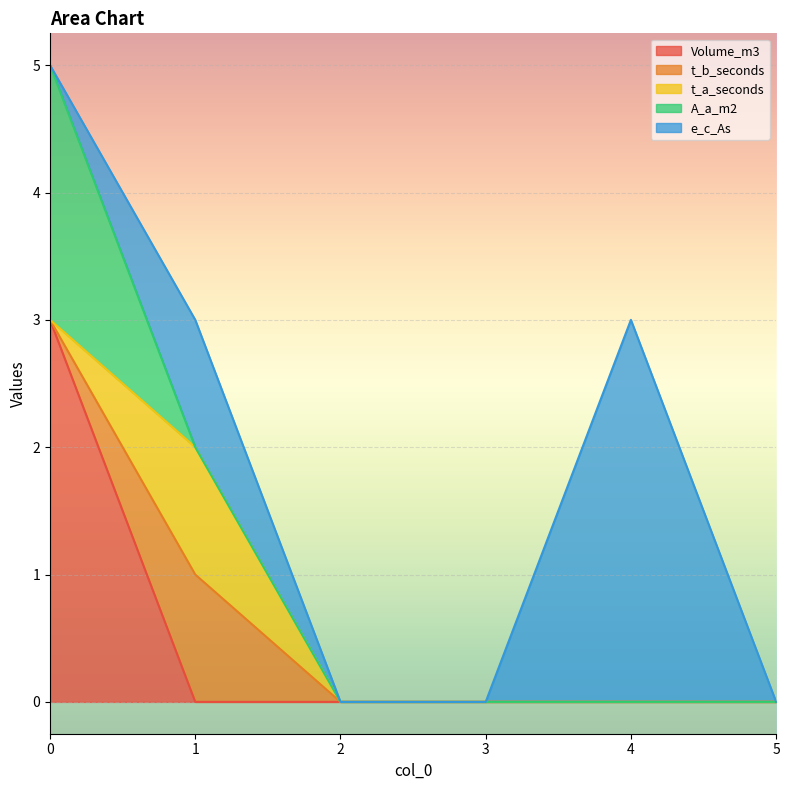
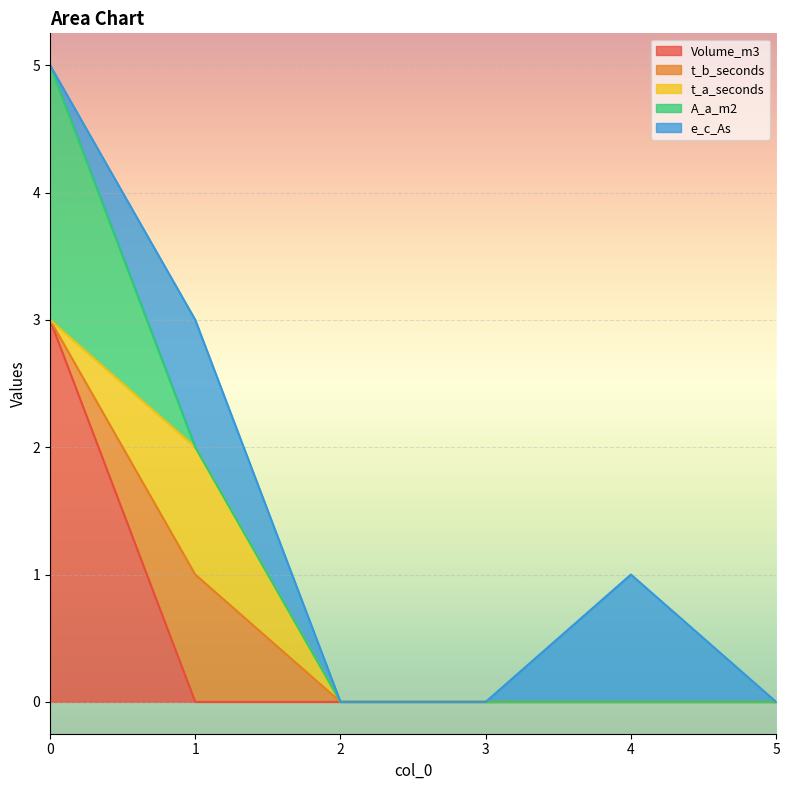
e_c_As, 4: 3 -> 1
